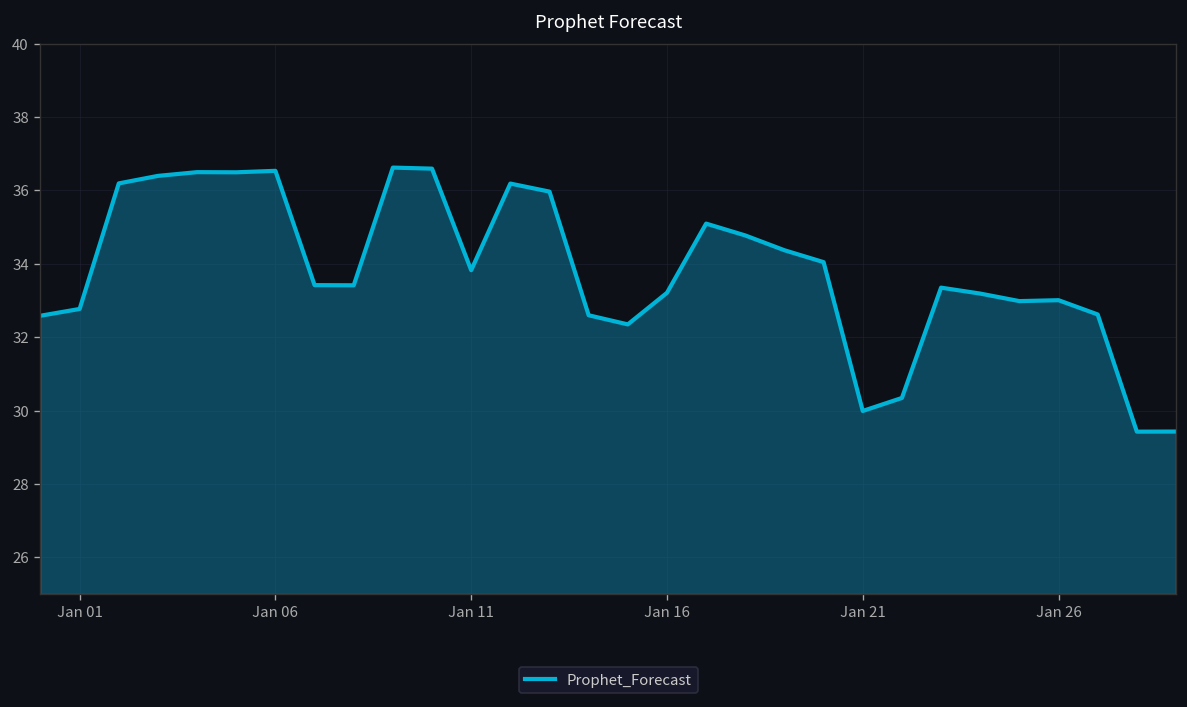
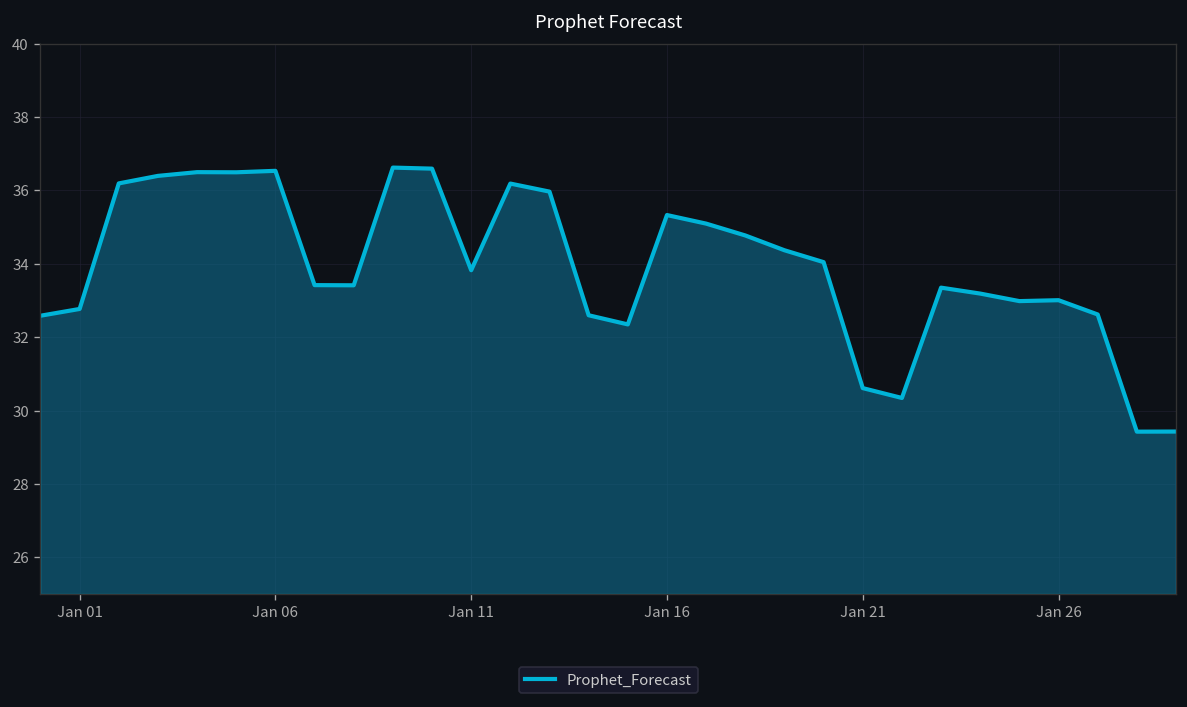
Jan 16: 33.2 -> 35.3
Jan 21: 30.0 -> 30.6
